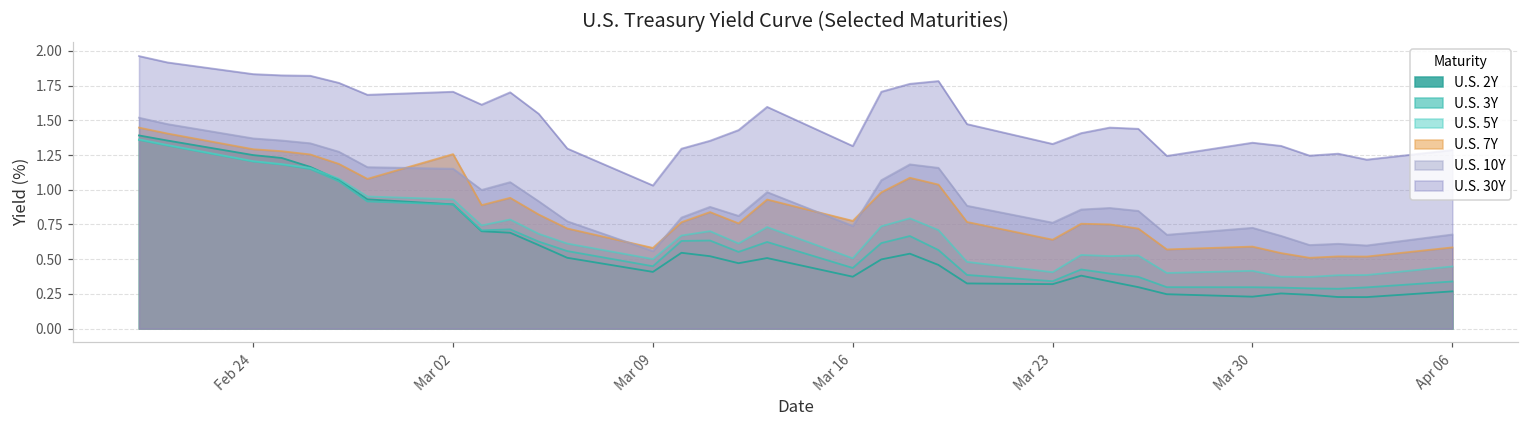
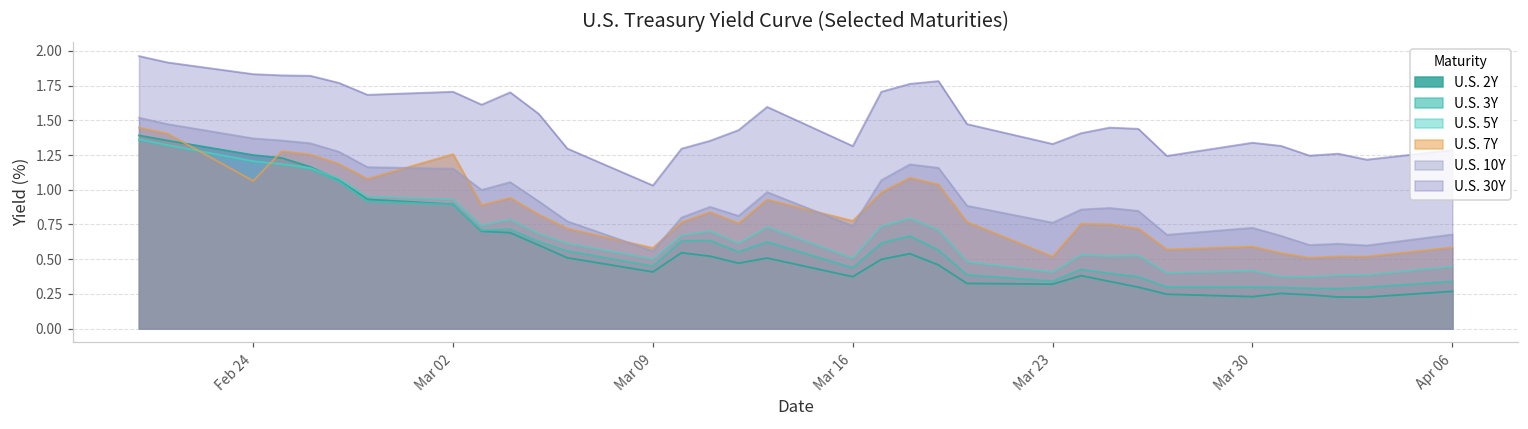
U.S. 7Y, Feb 24: 1.29 -> 1.06
U.S. 7Y, Mar 23: 0.64 -> 0.52
